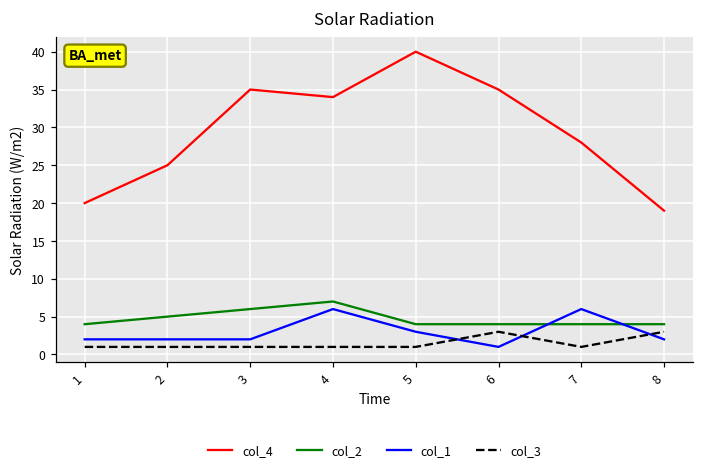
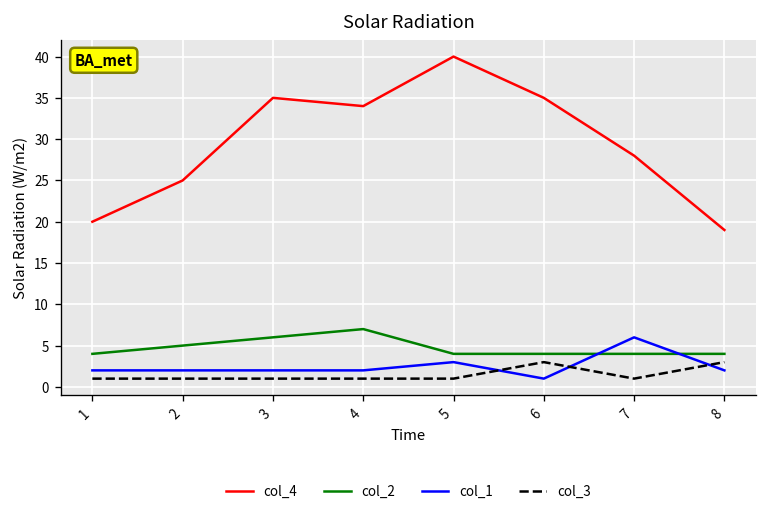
col_1, 4: 6 -> 2
